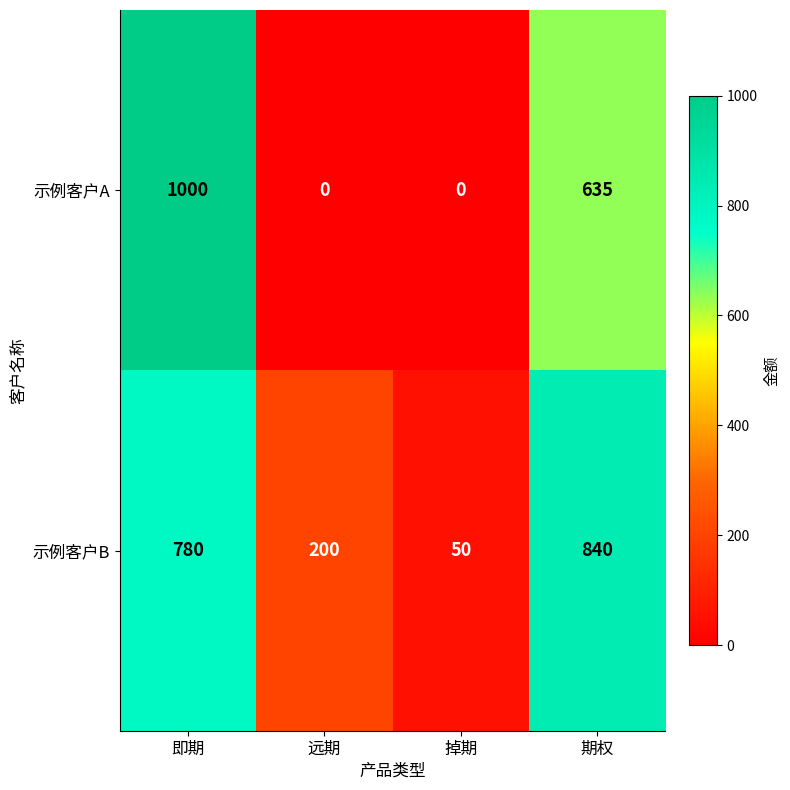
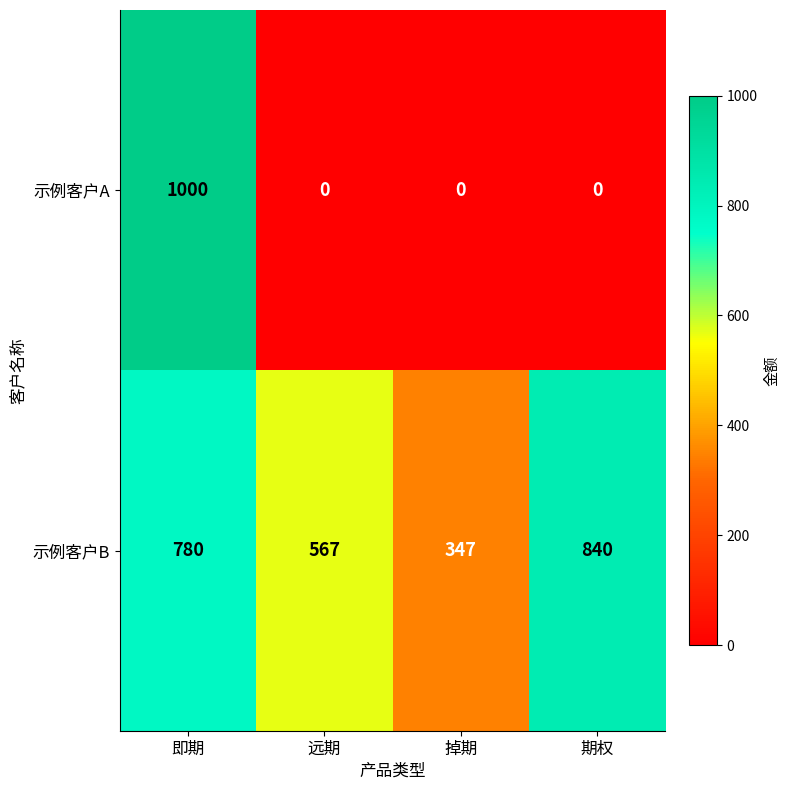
示例客户A, 期权: 635 -> 0
示例客户B, 远期: 200 -> 567
示例客户B, 掉期: 50 -> 347
